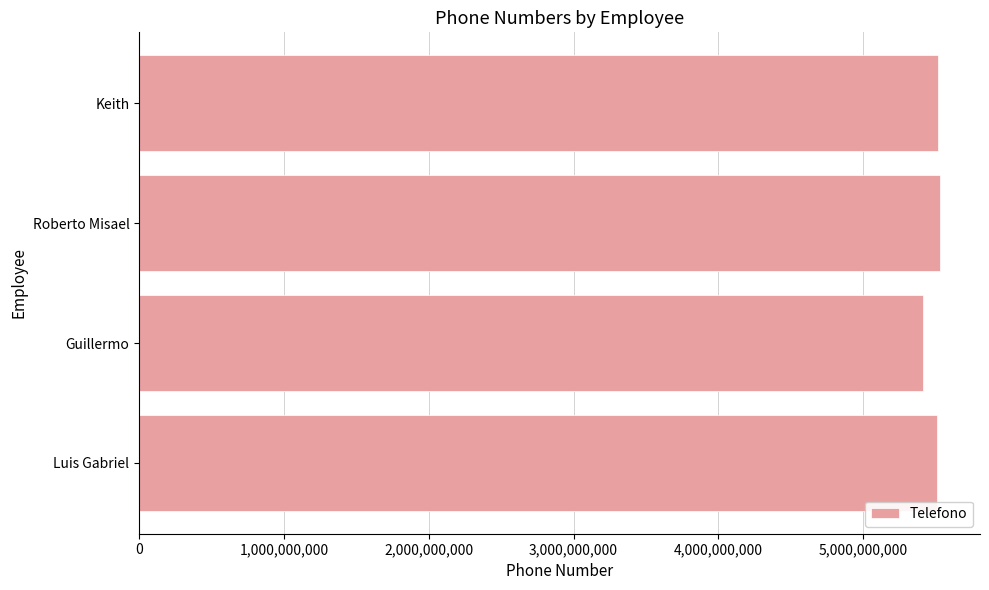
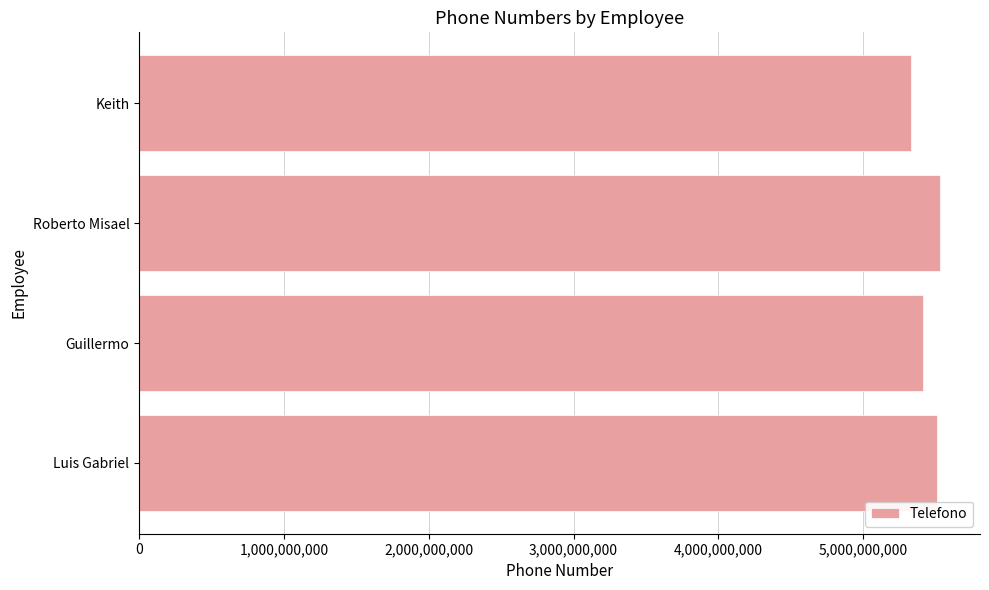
Keith: 5,520,000,000 -> 5,330,000,000
